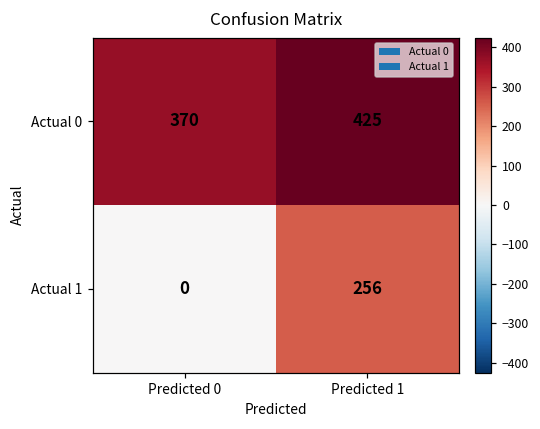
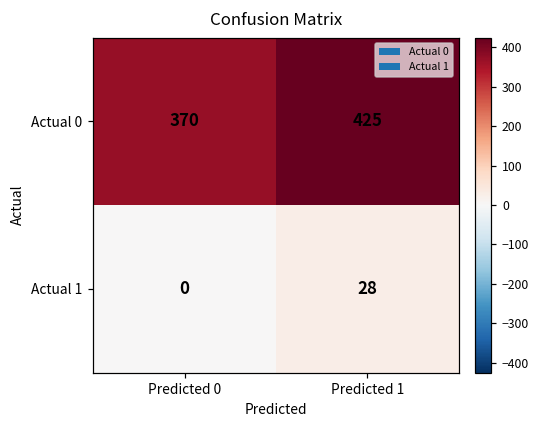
Actual 1, Predicted 1: 256 -> 28
